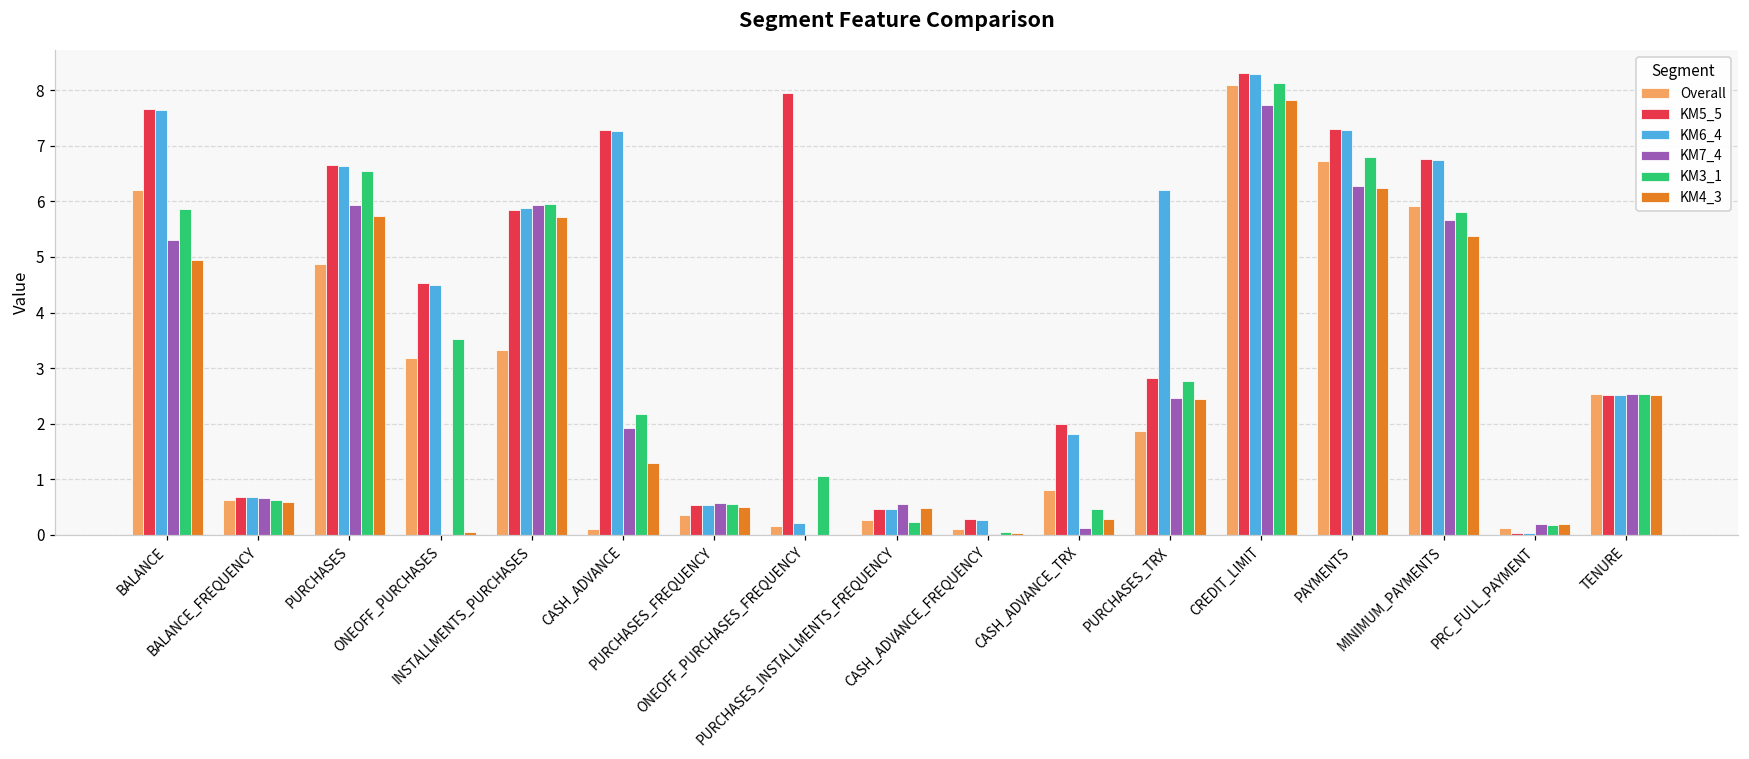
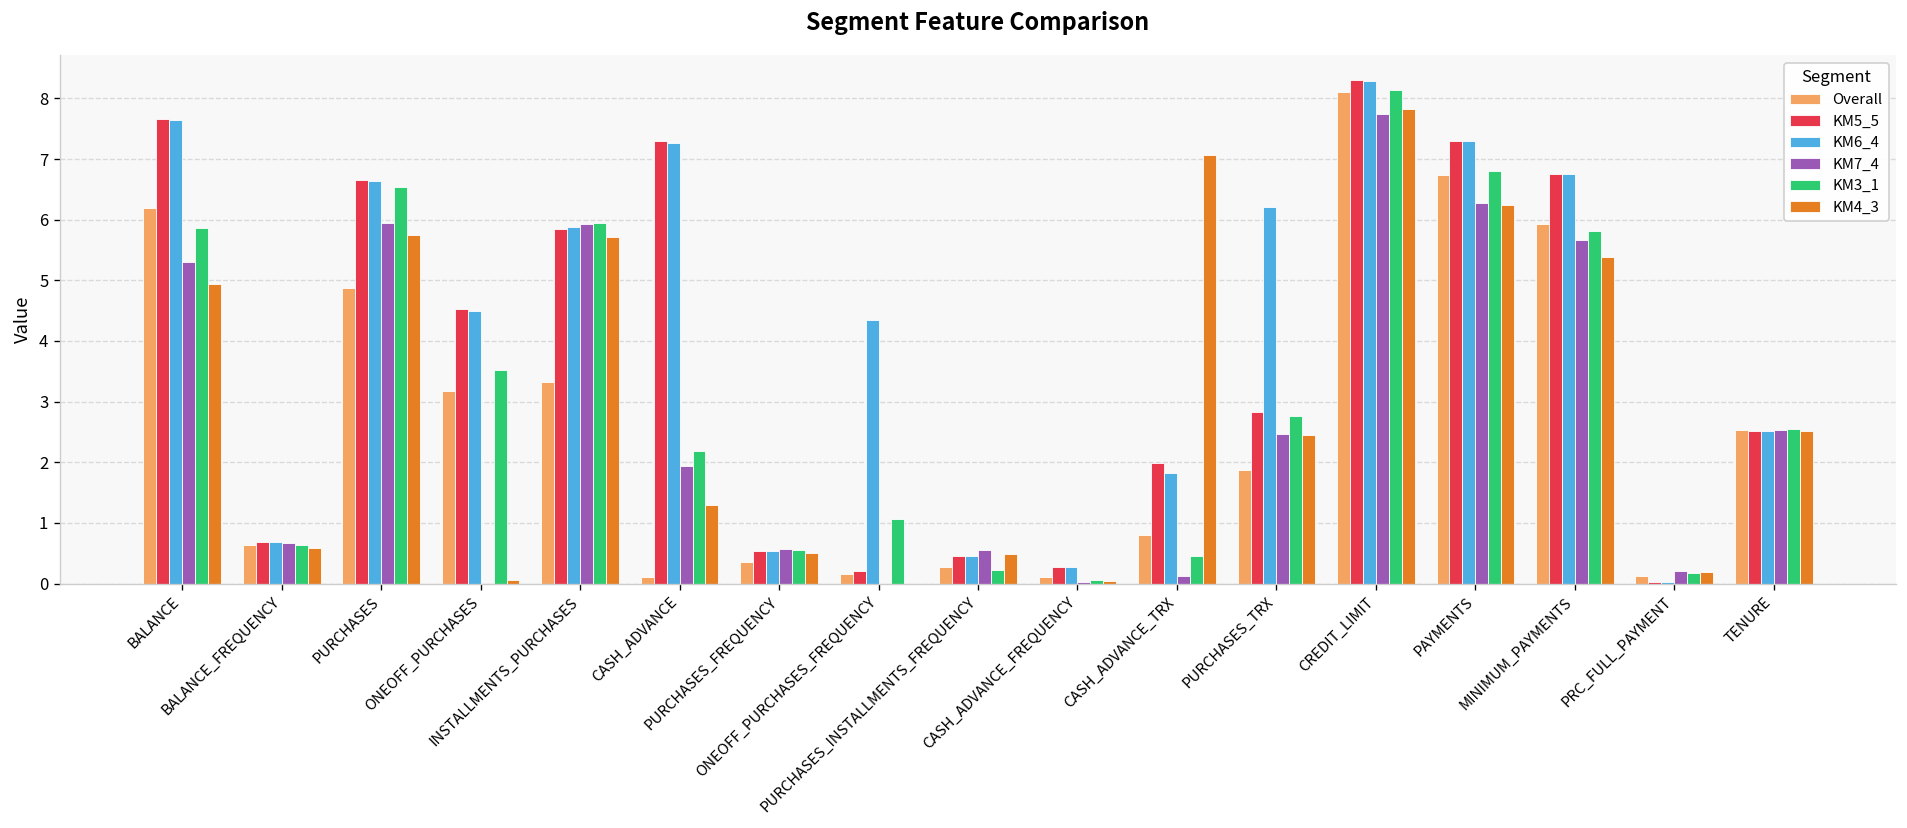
KM5_5, ONEOFF_PURCHASES_FREQUENCY: 7.9 -> 0.2
KM6_4, ONEOFF_PURCHASES_FREQUENCY: 0.2 -> 4.4
KM4_3, CASH_ADVANCE_TRX: 0.3 -> 7.1
